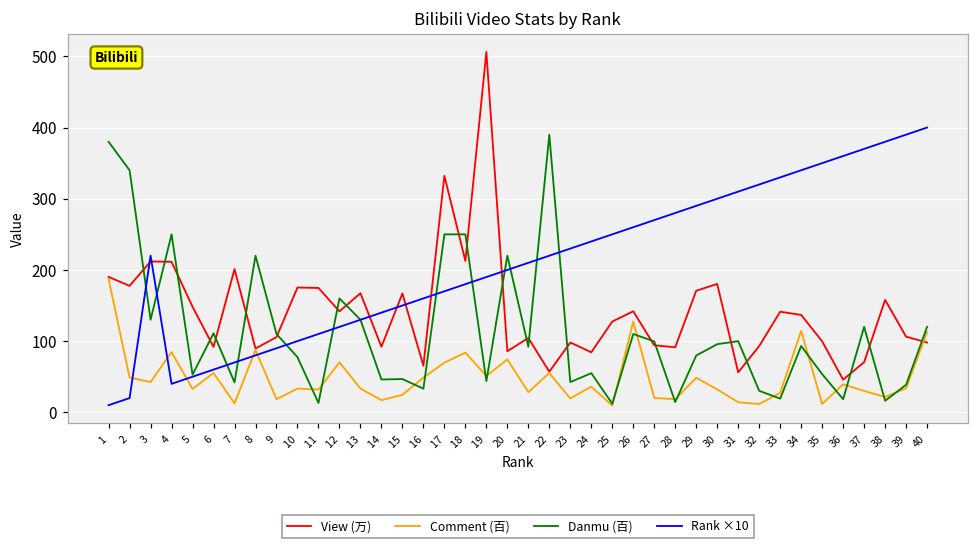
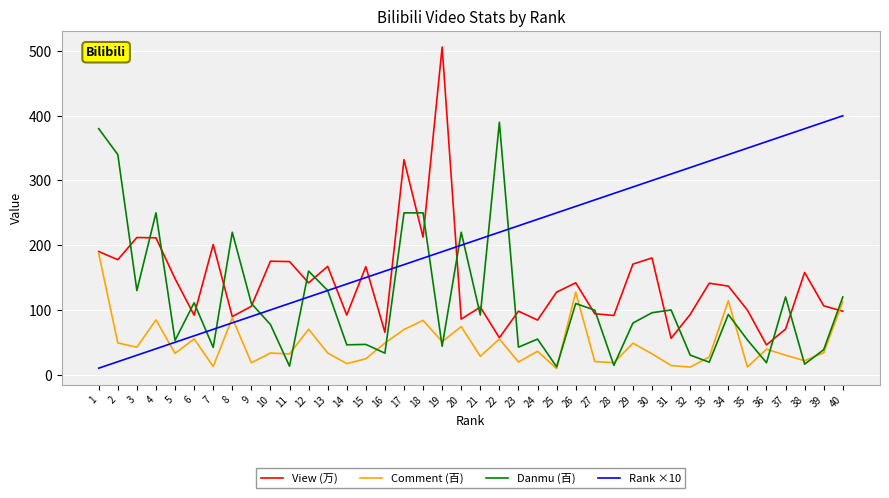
Rank ×10, 3: 220 -> 30
